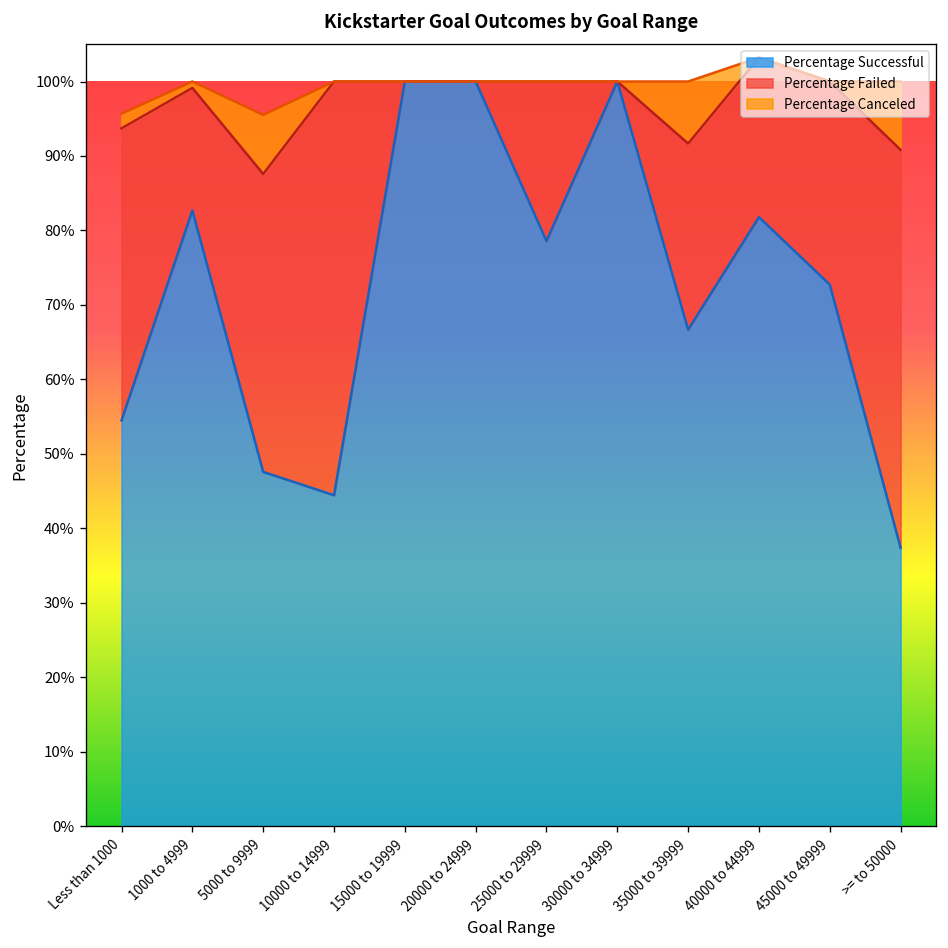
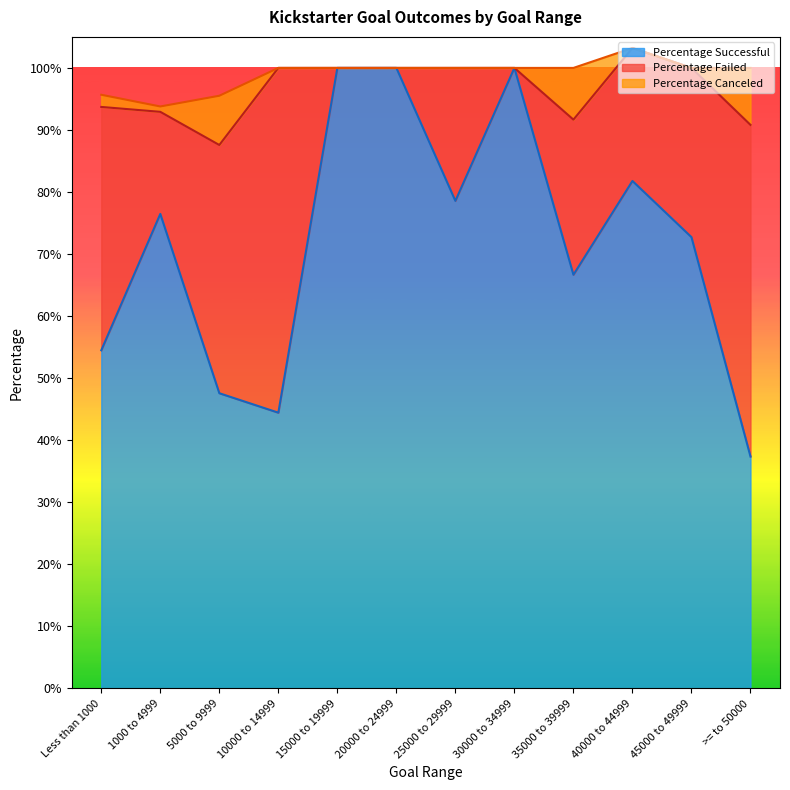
Percentage Successful, 1000 to 4999: 83% -> 76%
